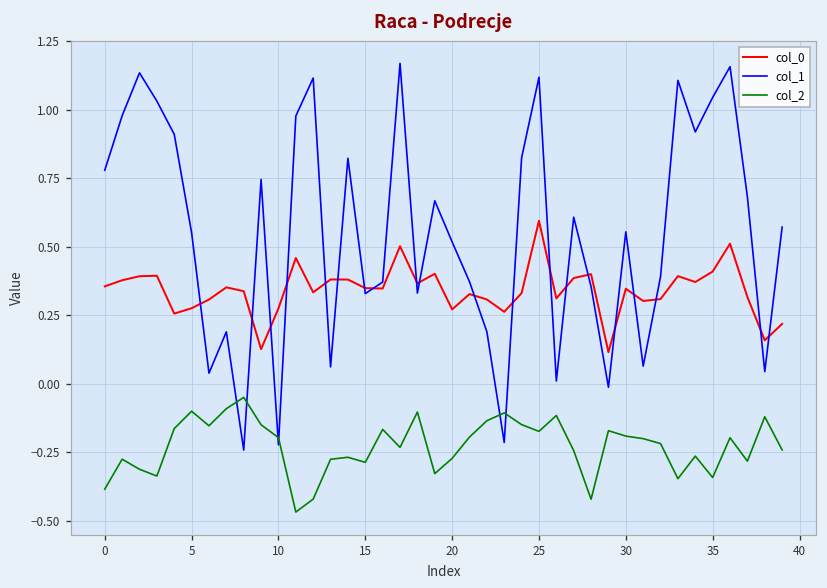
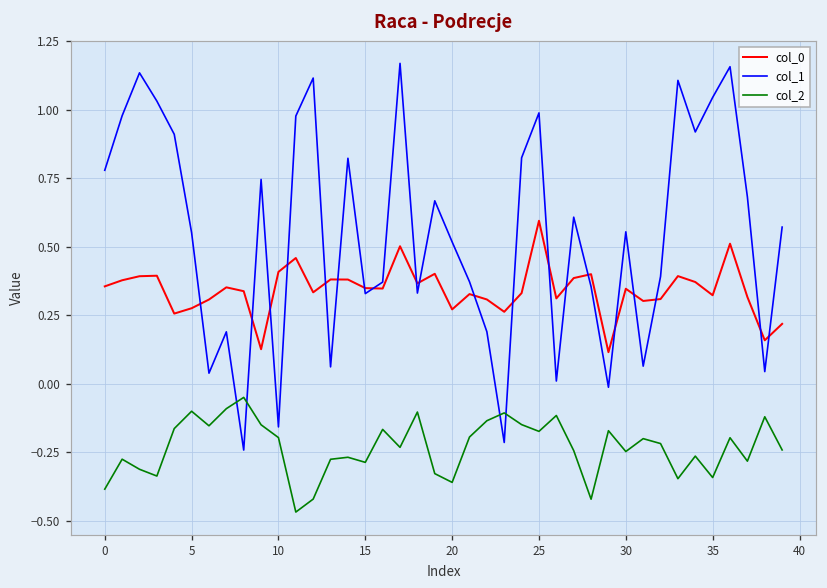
col_0, 10: 0.28 -> 0.41
col_1, 10: -0.22 -> -0.16
col_2, 20: -0.27 -> -0.36
col_1, 25: 1.12 -> 0.99
col_2, 30: -0.19 -> -0.25
col_0, 35: 0.41 -> 0.32
